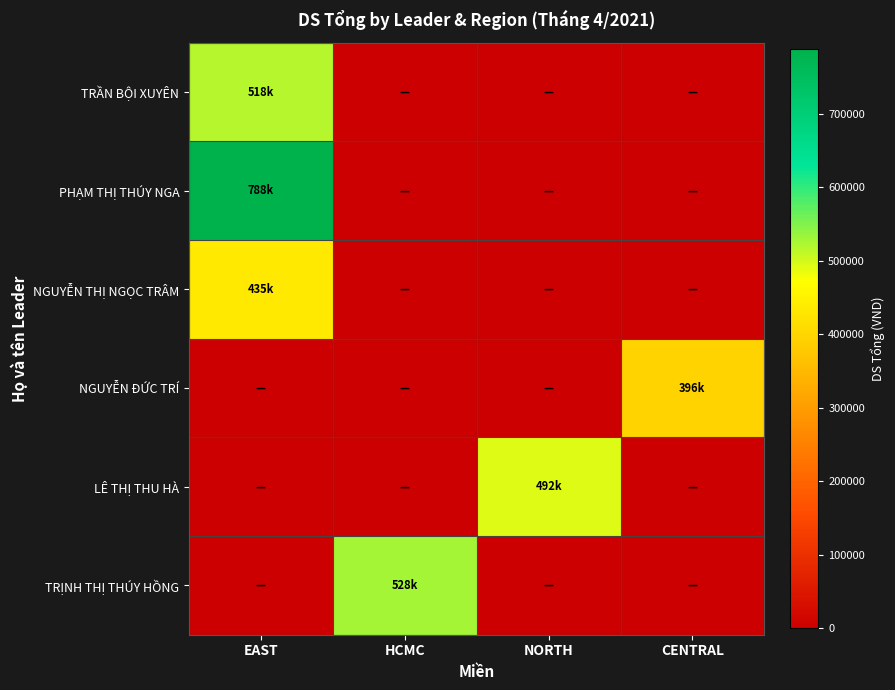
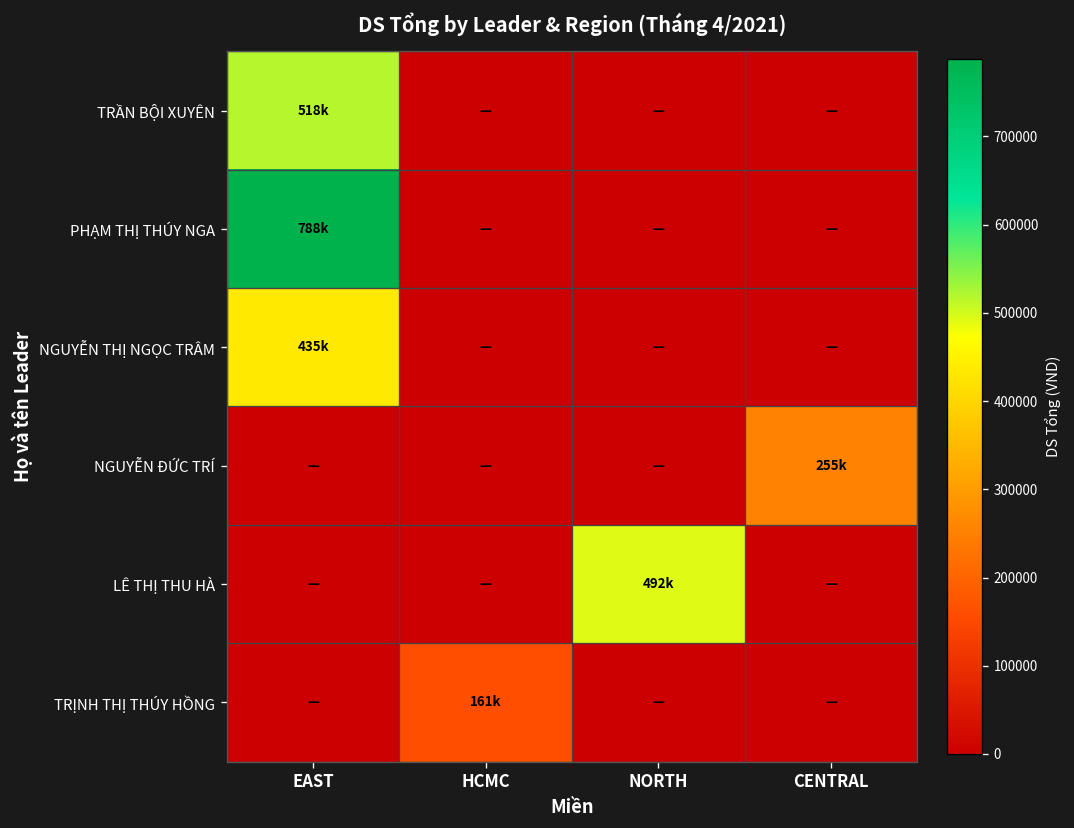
NGUYỄN ĐỨC TRÍ, CENTRAL: 396k -> 255k
TRỊNH THỊ THÚY HỒNG, HCMC: 528k -> 161k
